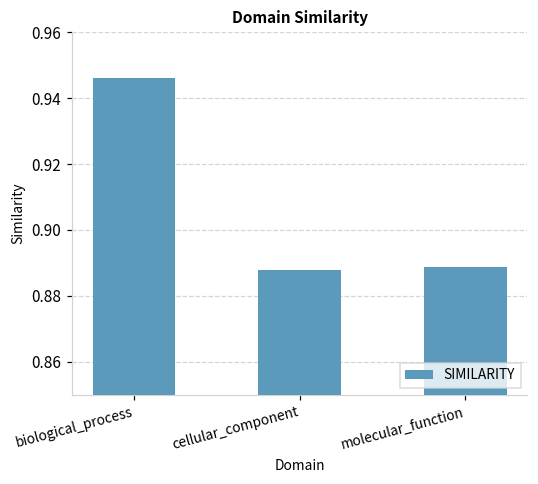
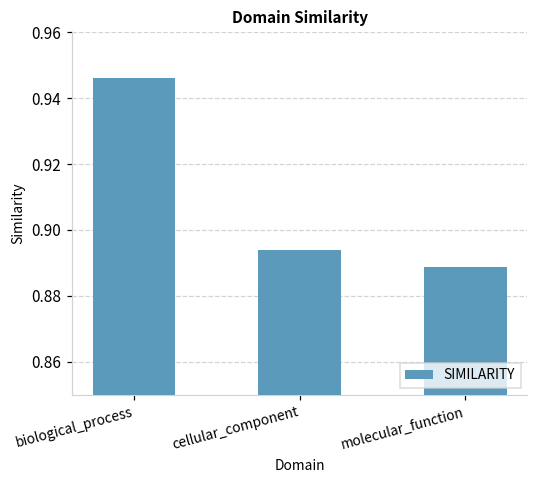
cellular_component: 0.888 -> 0.894
